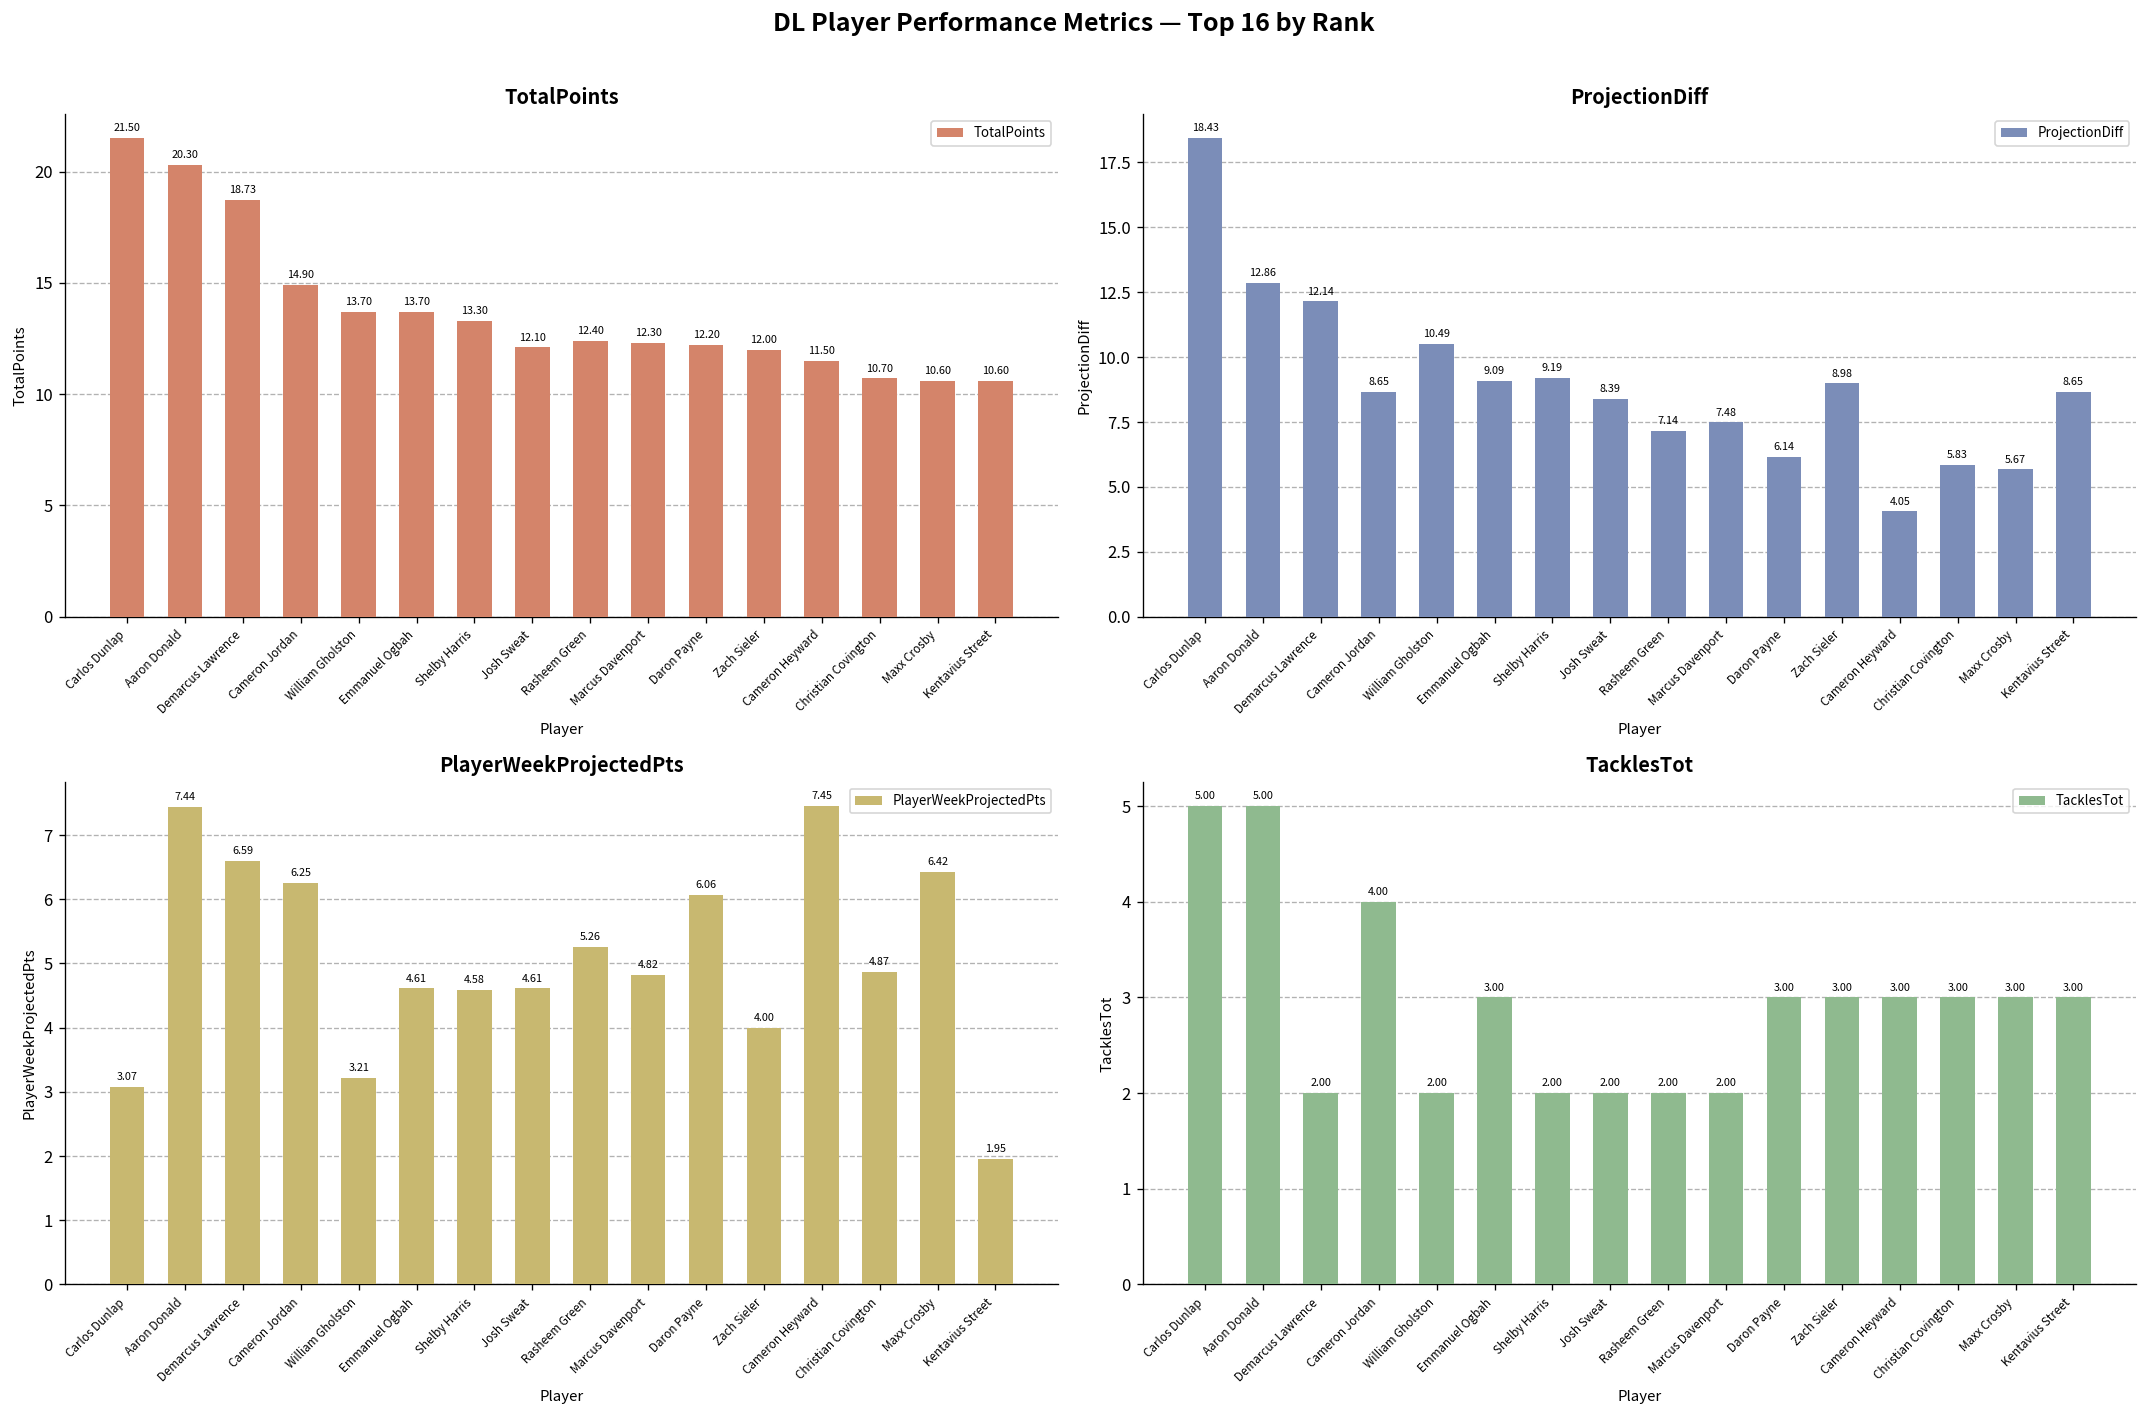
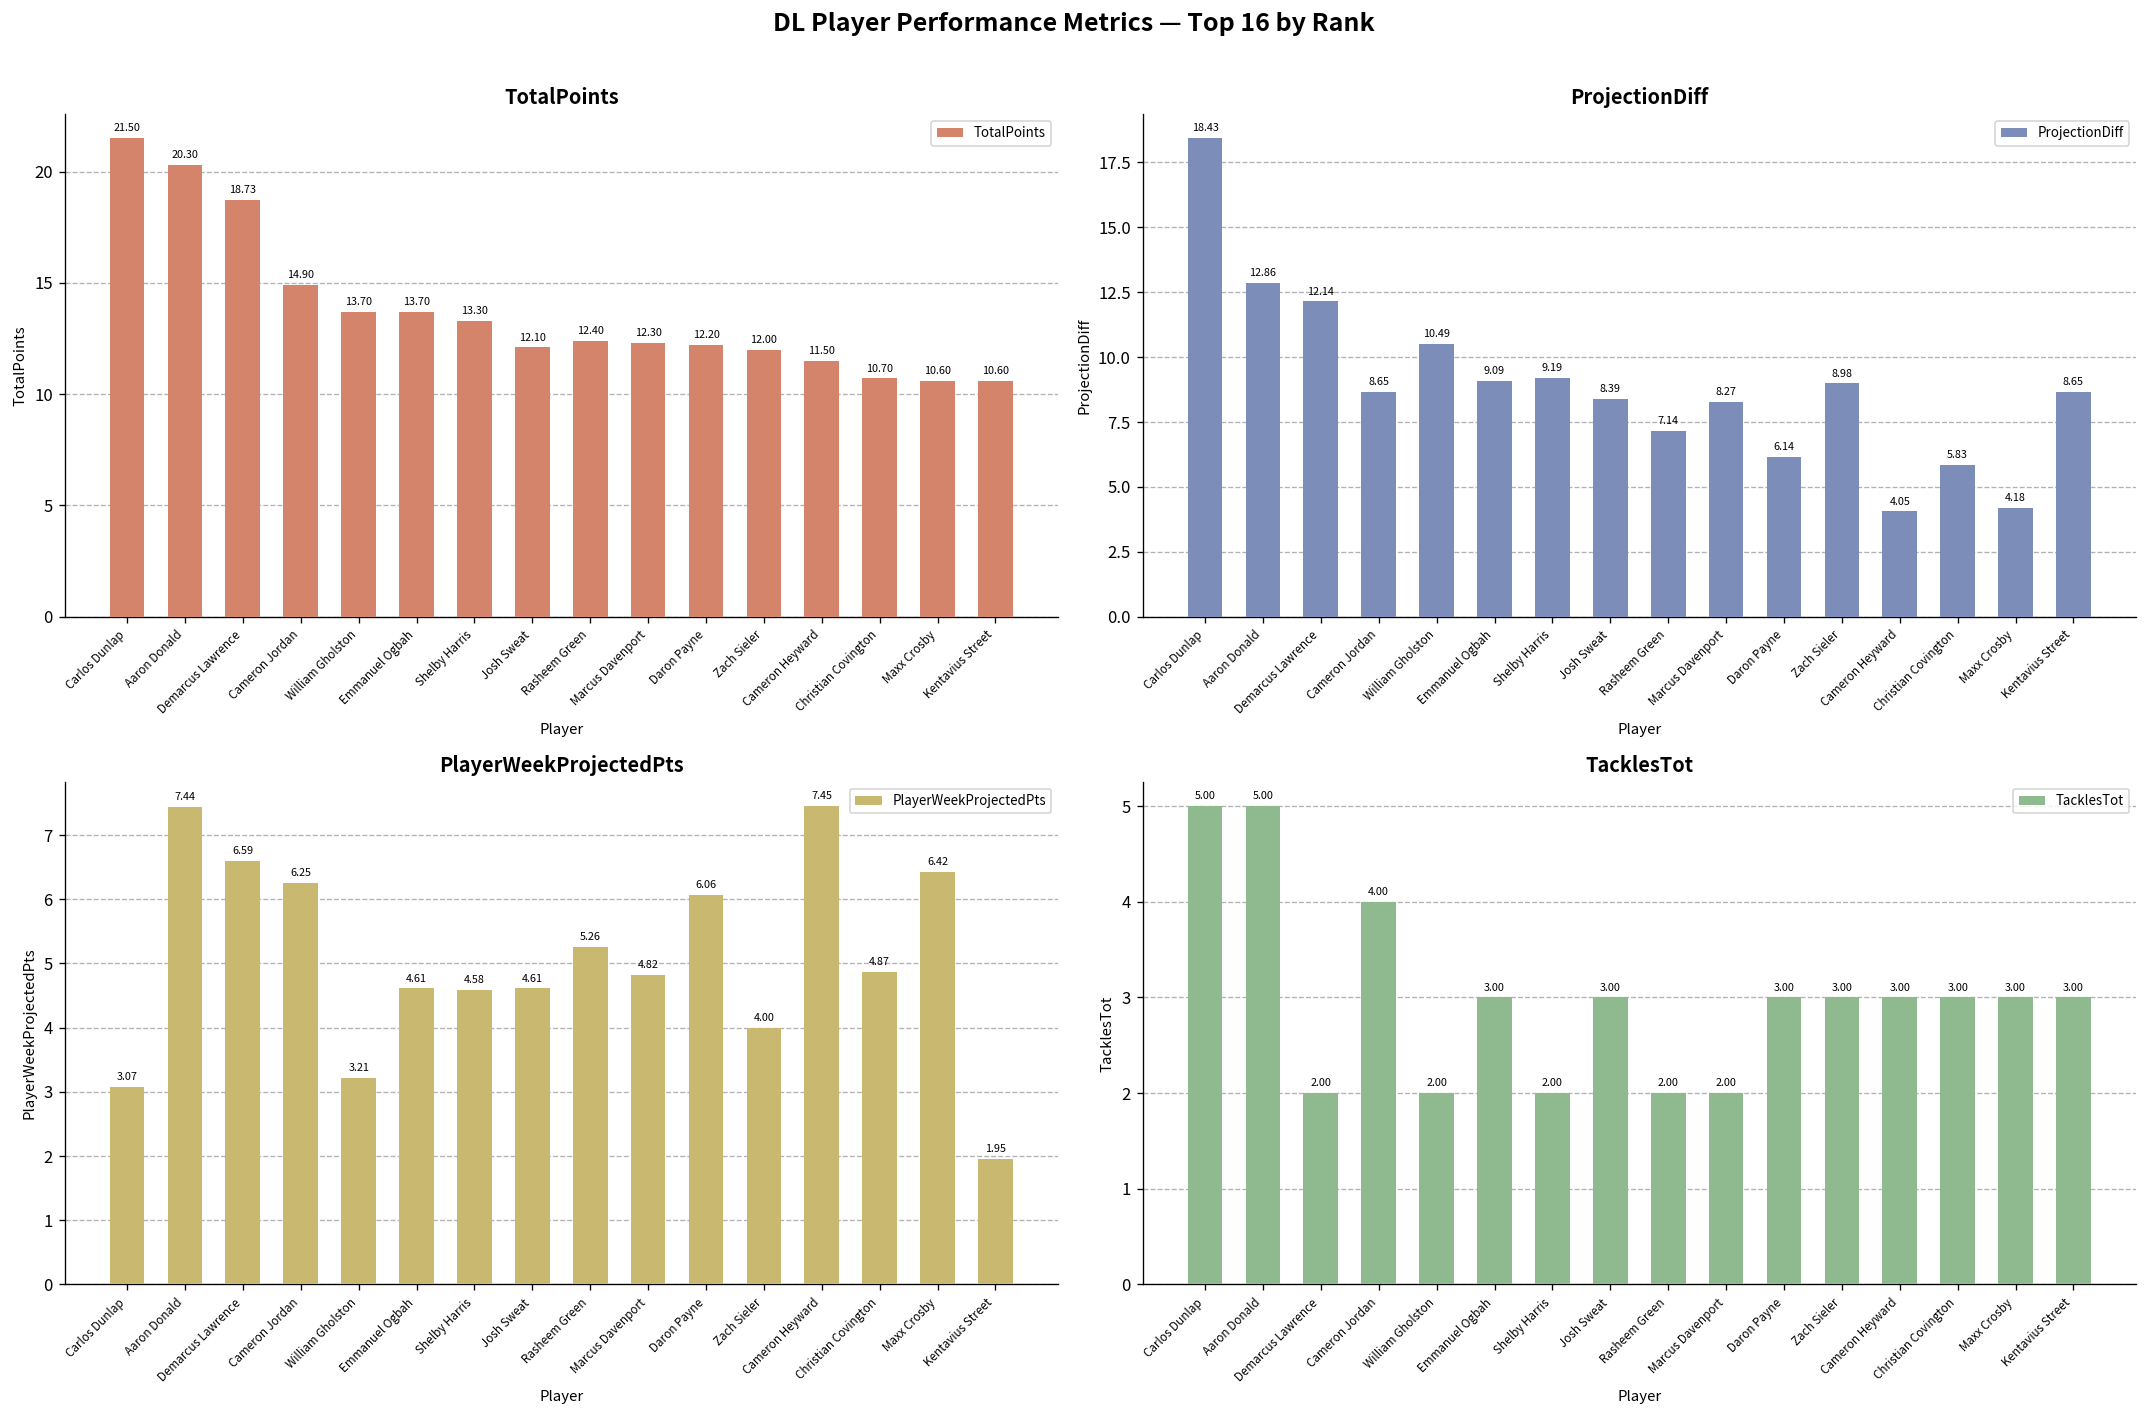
ProjectionDiff, Marcus Davenport: 7.48 -> 8.27
ProjectionDiff, Maxx Crosby: 5.67 -> 4.18
TacklesTot, Josh Sweat: 2.00 -> 3.00
